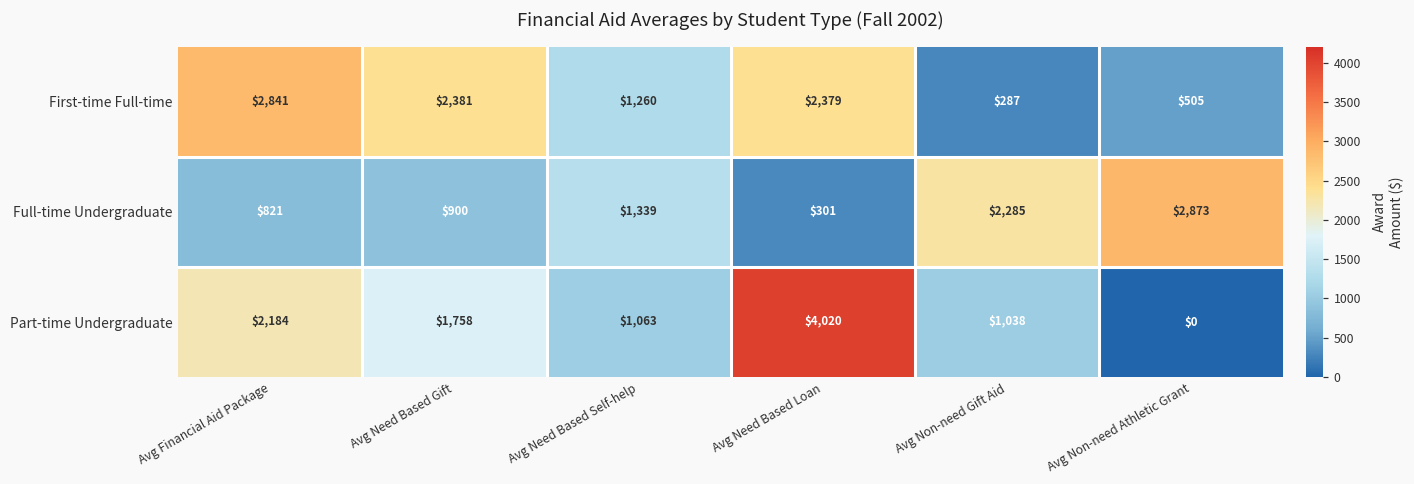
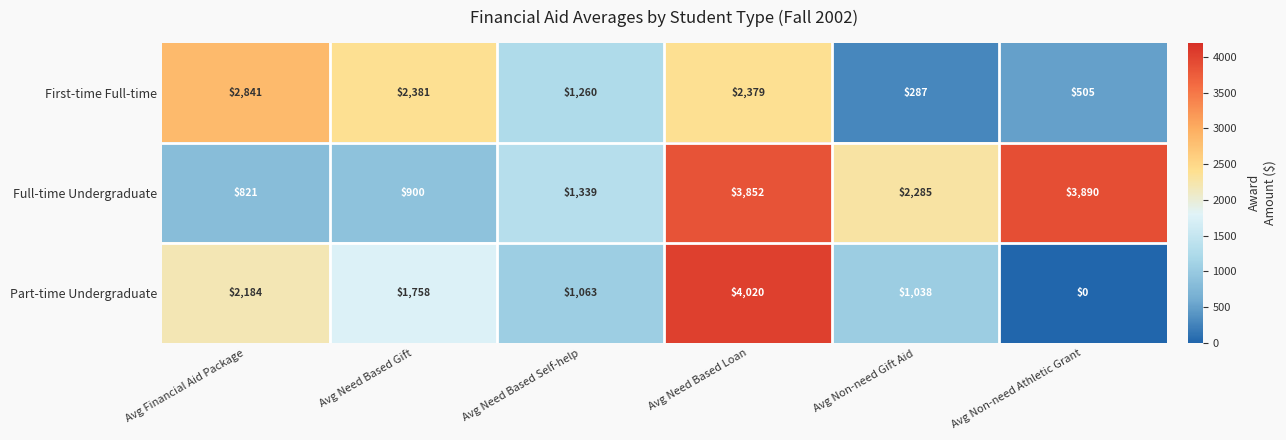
Full-time Undergraduate, Avg Need Based Loan: $301 -> $3,852
Full-time Undergraduate, Avg Non-need Athletic Grant: $2,873 -> $3,890
